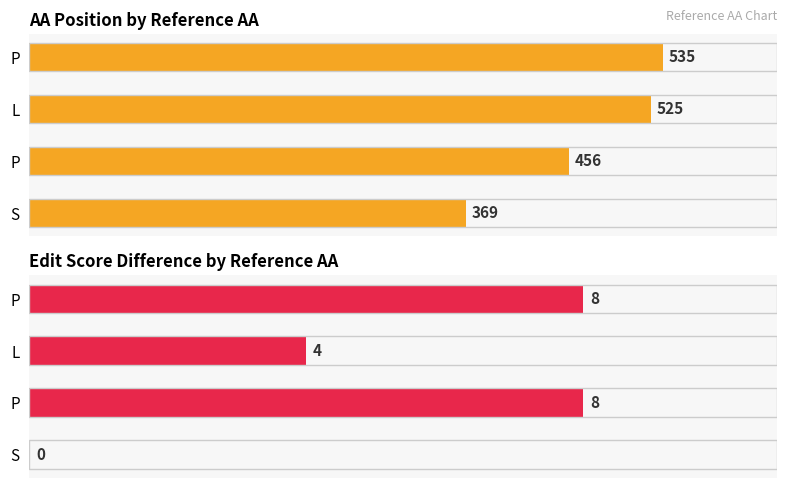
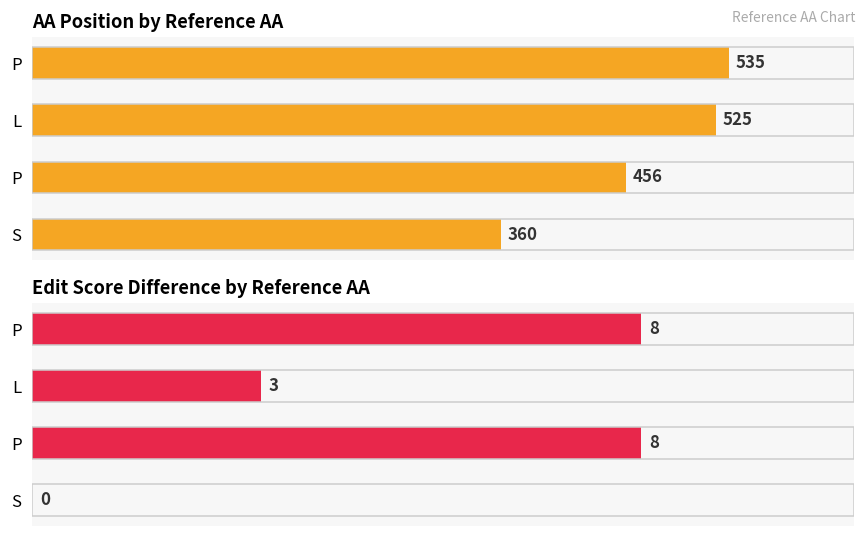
AA Position by Reference AA, S: 369 -> 360
Edit Score Difference by Reference AA, L: 4 -> 3
